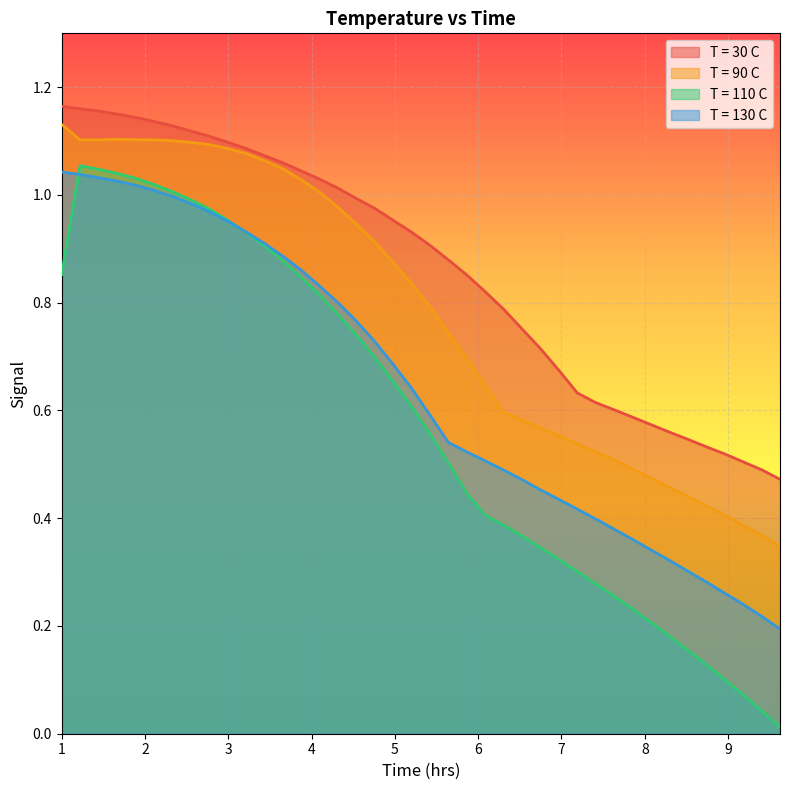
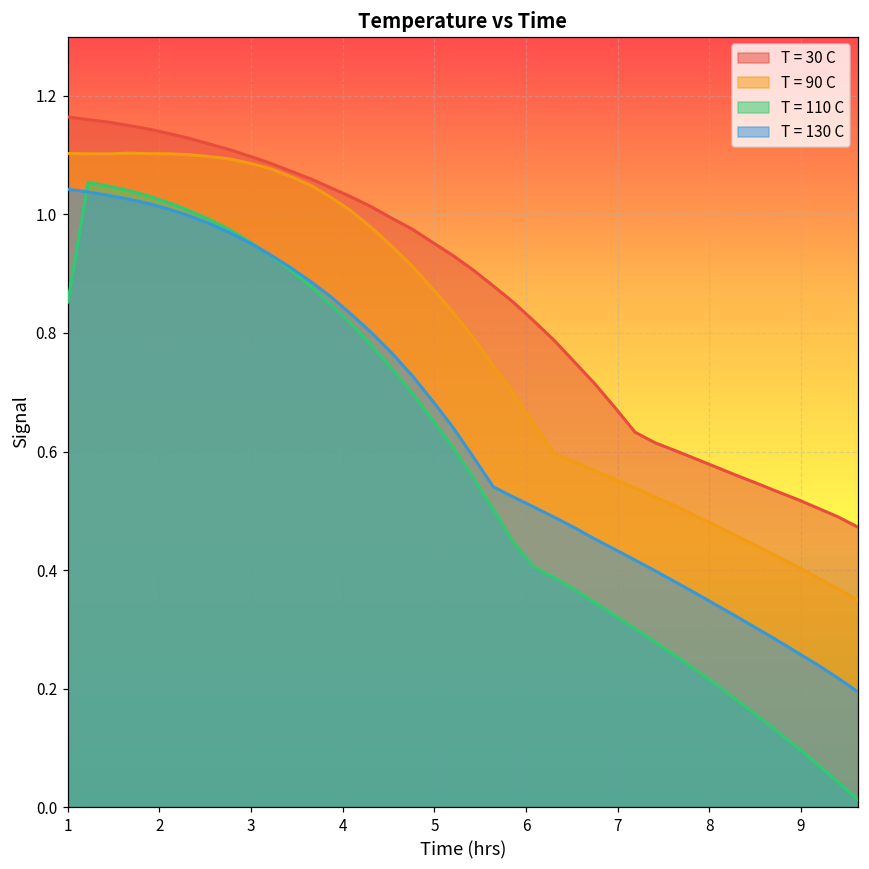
T = 90 C, 1: 1.13 -> 1.10
